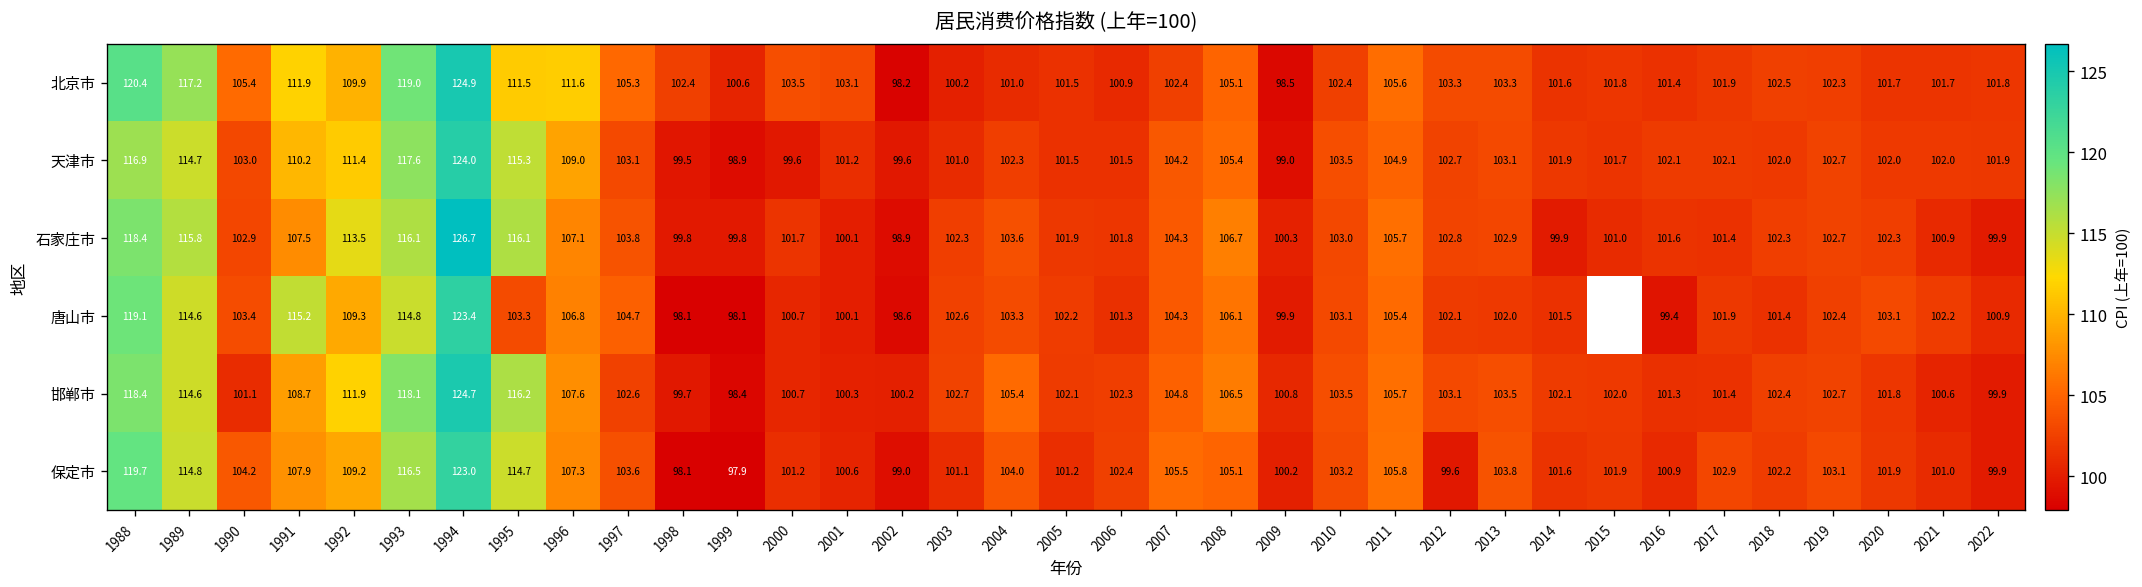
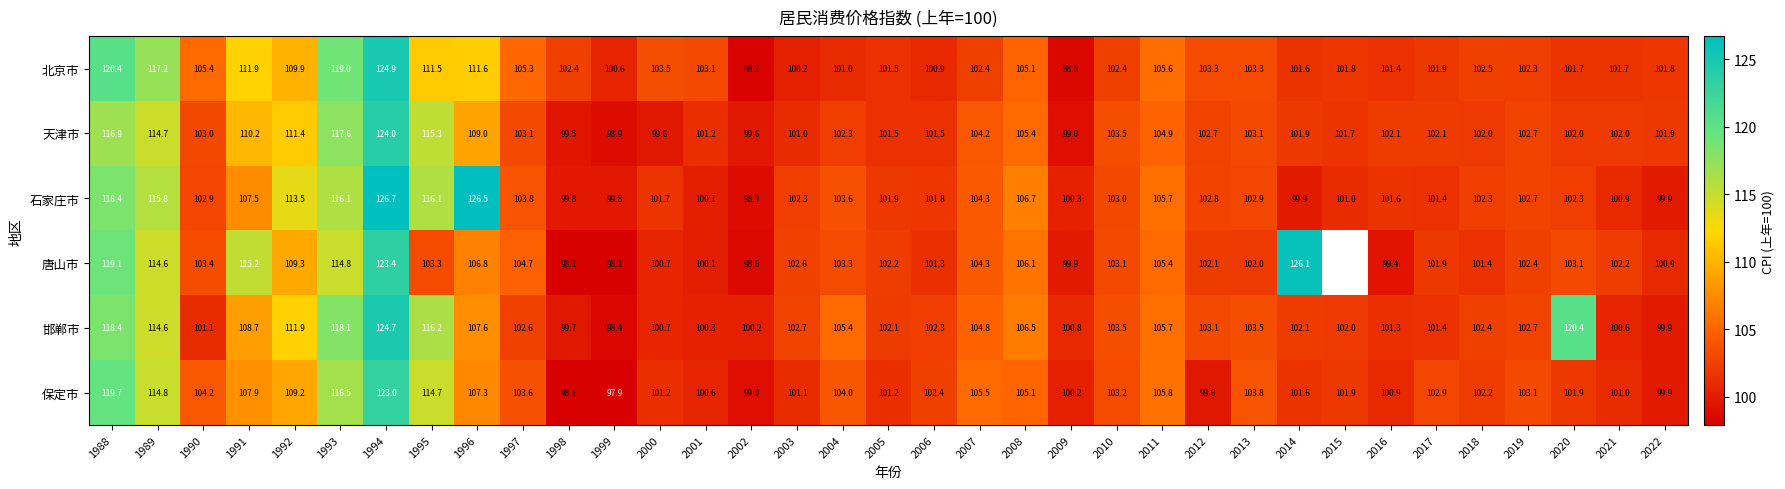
石家庄市, 1996: 107.1 -> 126.5
唐山市, 2014: 101.5 -> 126.1
邯郸市, 2020: 101.8 -> 120.4
